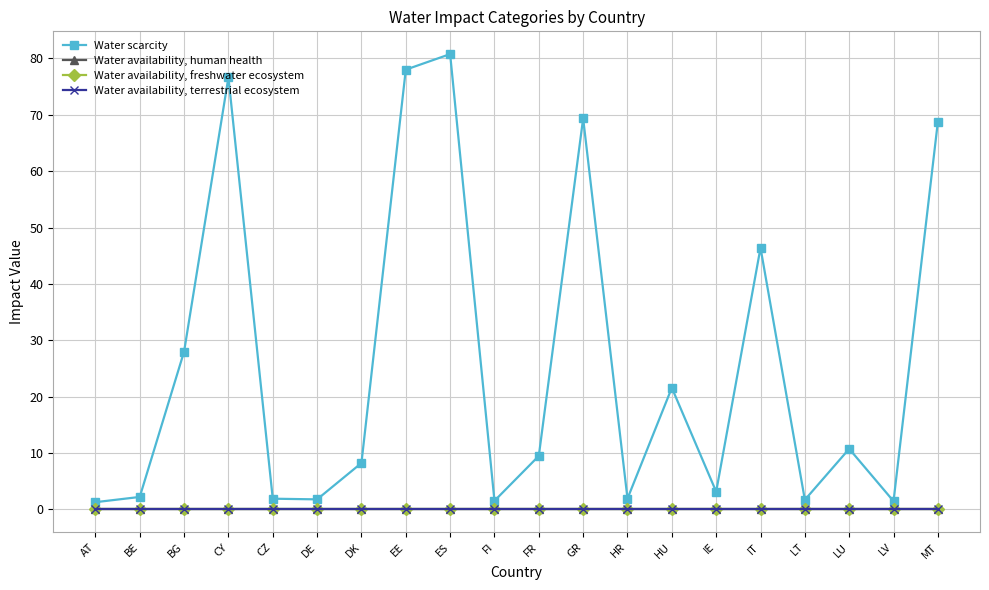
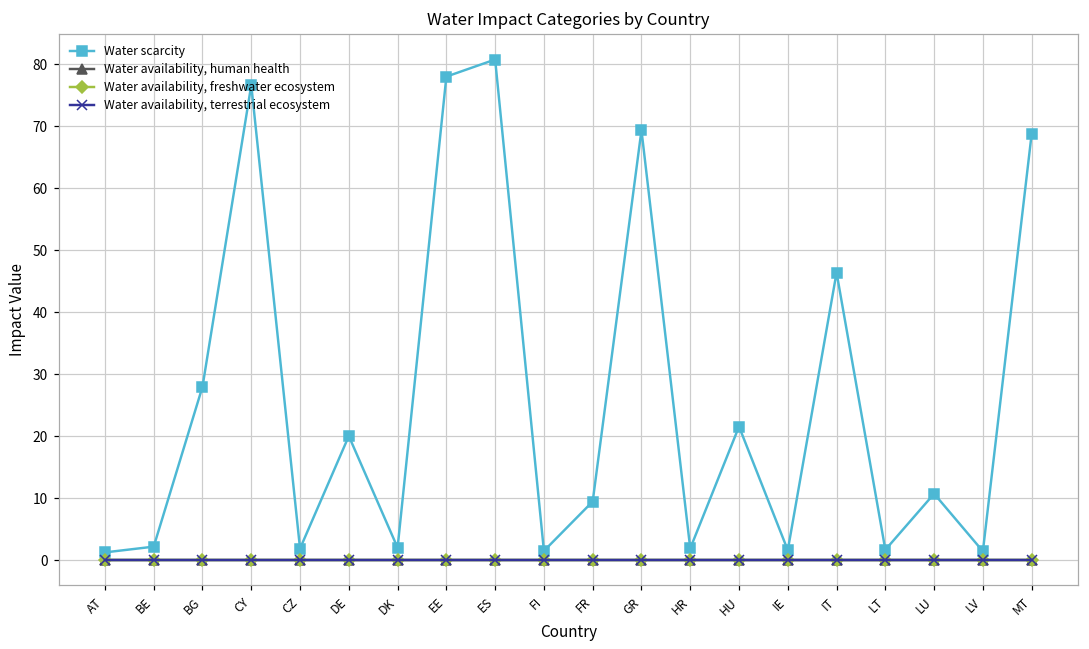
Water scarcity, DE: 2 -> 20
Water scarcity, DK: 8 -> 2
Water scarcity, IE: 3 -> 2
